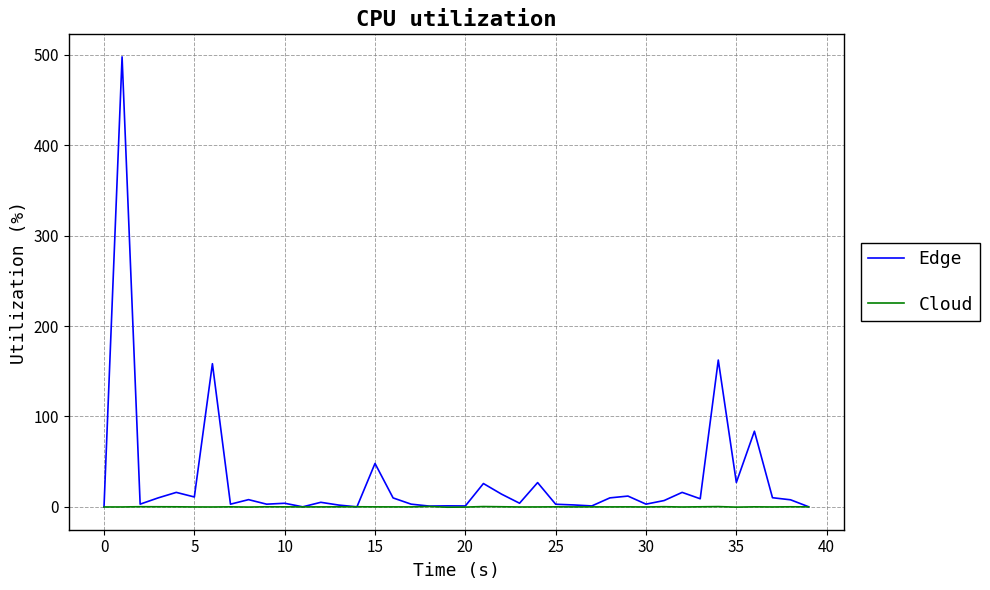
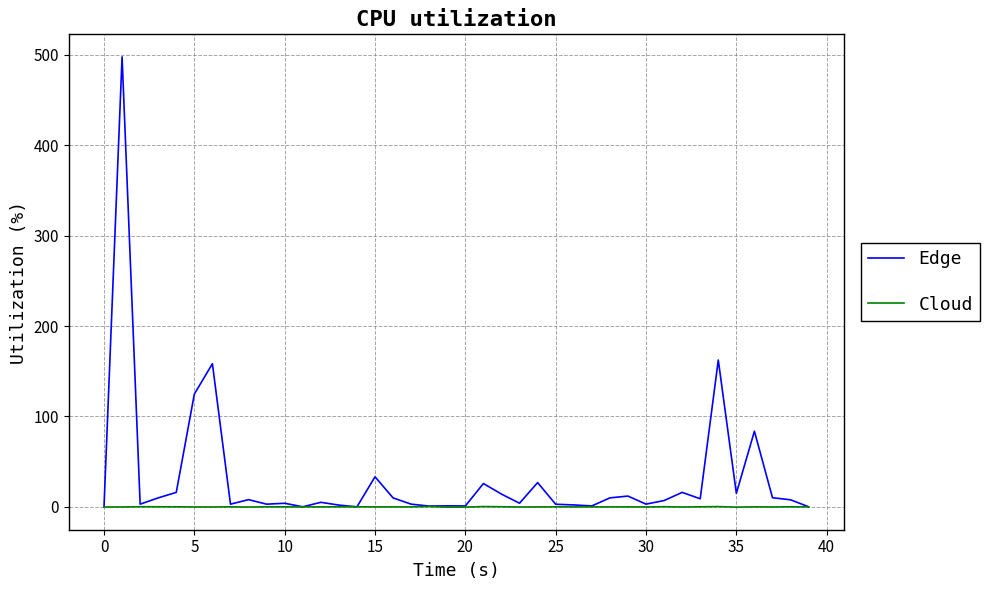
Edge, 5: 10 -> 120
Edge, 15: 50 -> 30
Edge, 35: 30 -> 10
